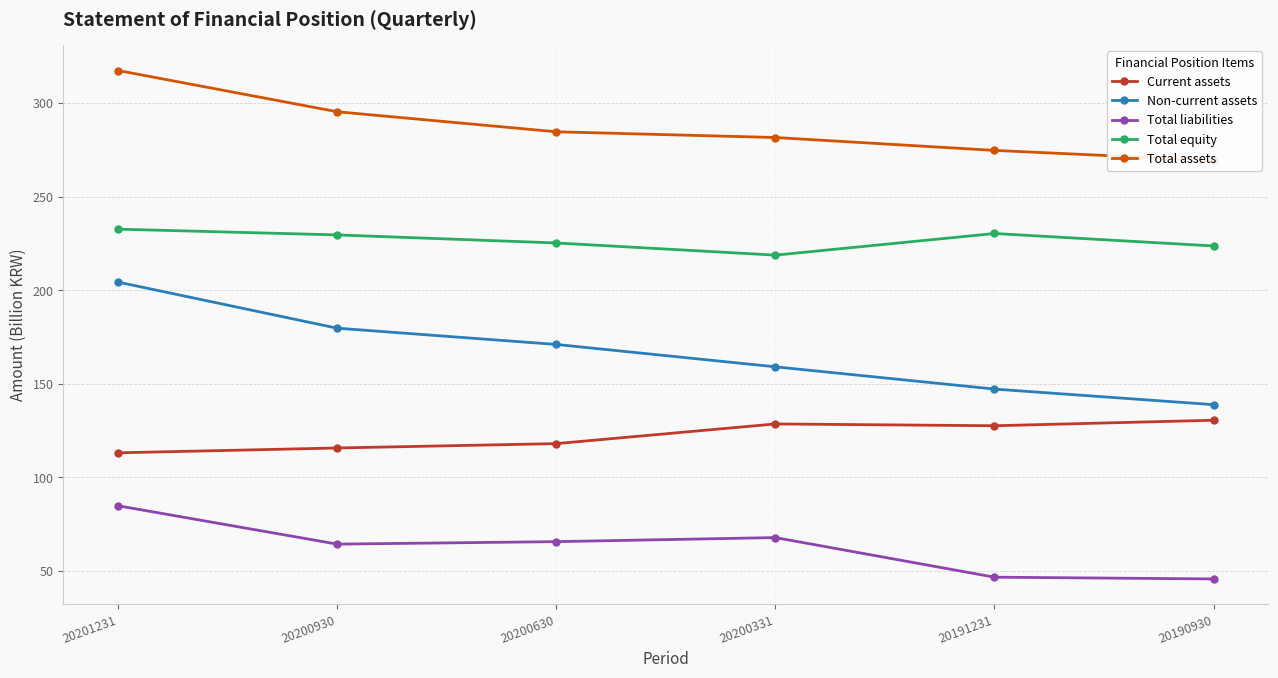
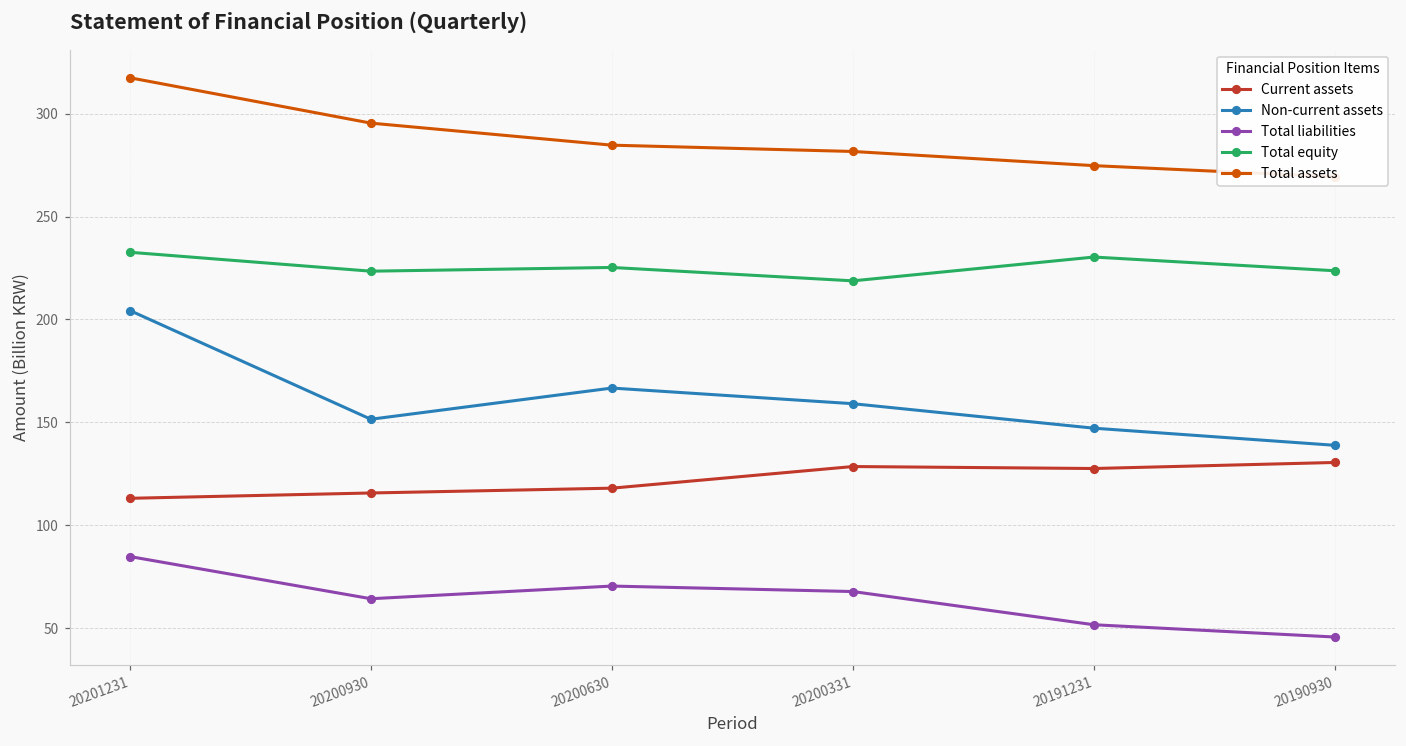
Non-current assets, 20200930: 180 -> 152
Total equity, 20200930: 230 -> 223
Non-current assets, 20200630: 171 -> 167
Total liabilities, 20200630: 66 -> 70
Total liabilities, 20191231: 47 -> 52
